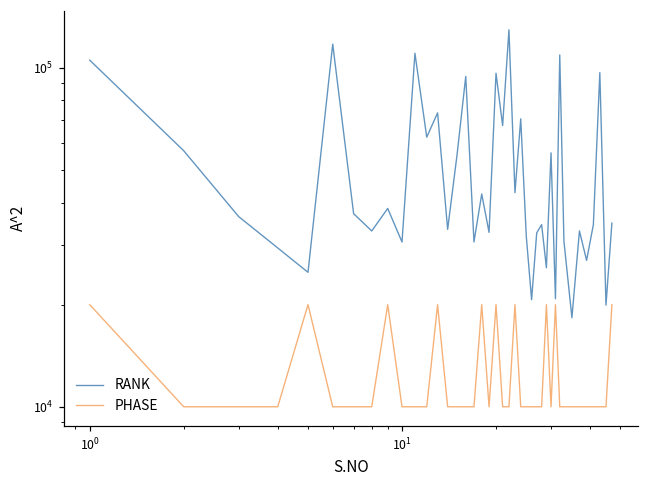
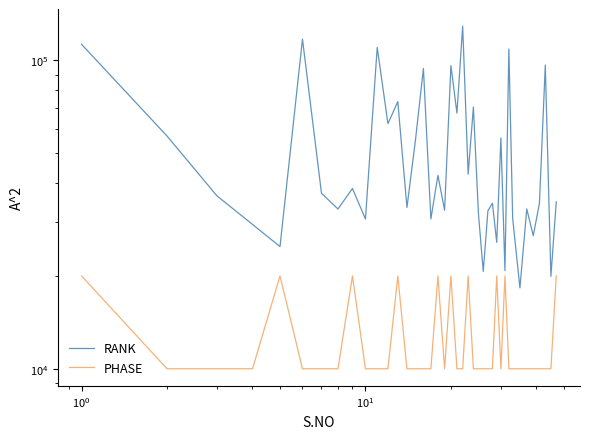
RANK, 10^0: 105000 -> 113000
